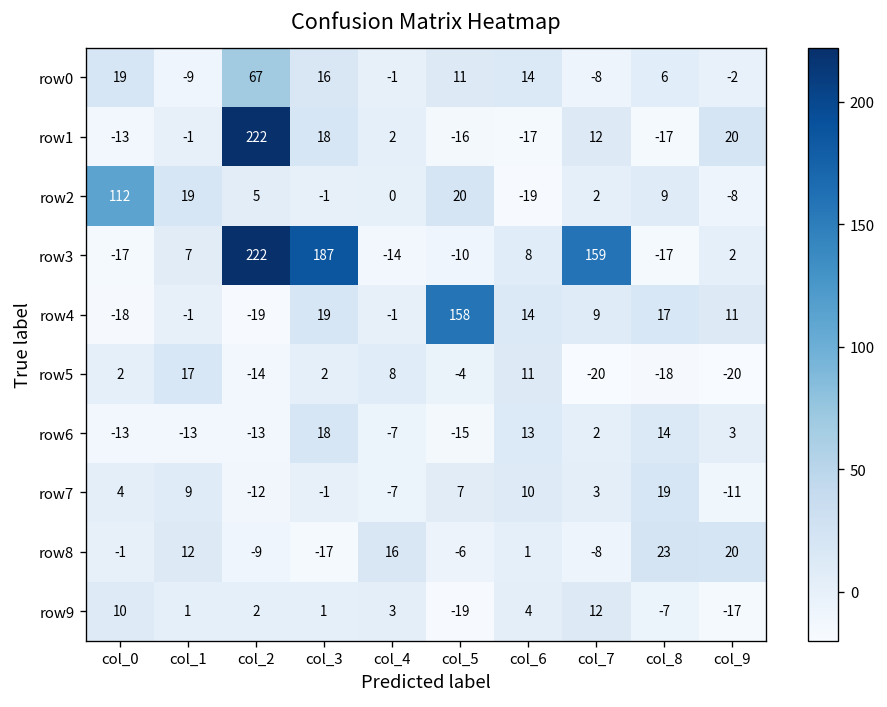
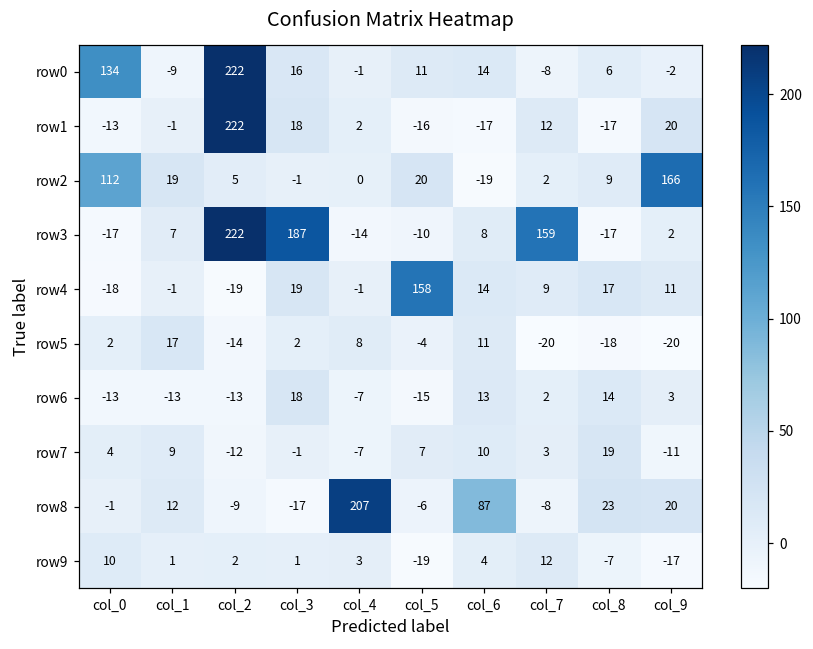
row0, col_0: 19 -> 134
row0, col_2: 67 -> 222
row2, col_9: -8 -> 166
row8, col_4: 16 -> 207
row8, col_6: 1 -> 87
